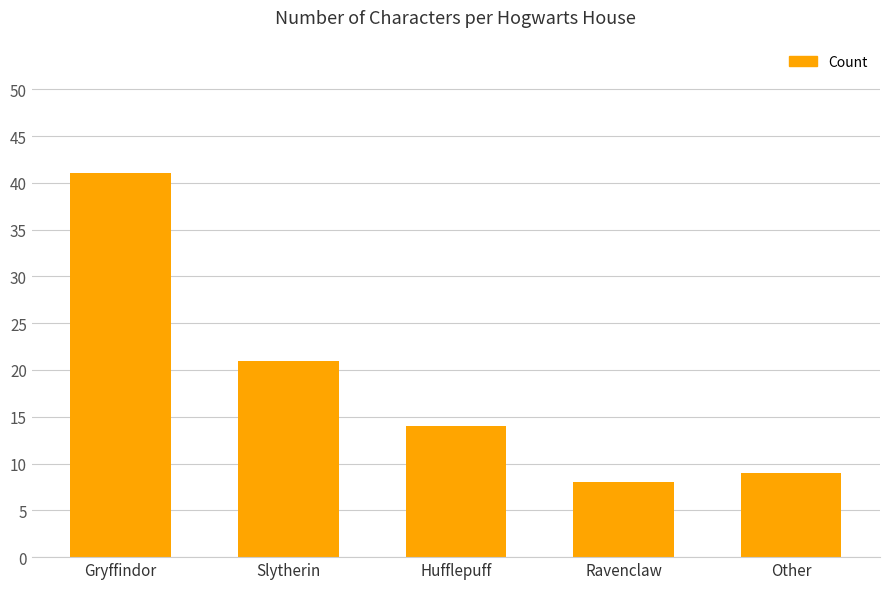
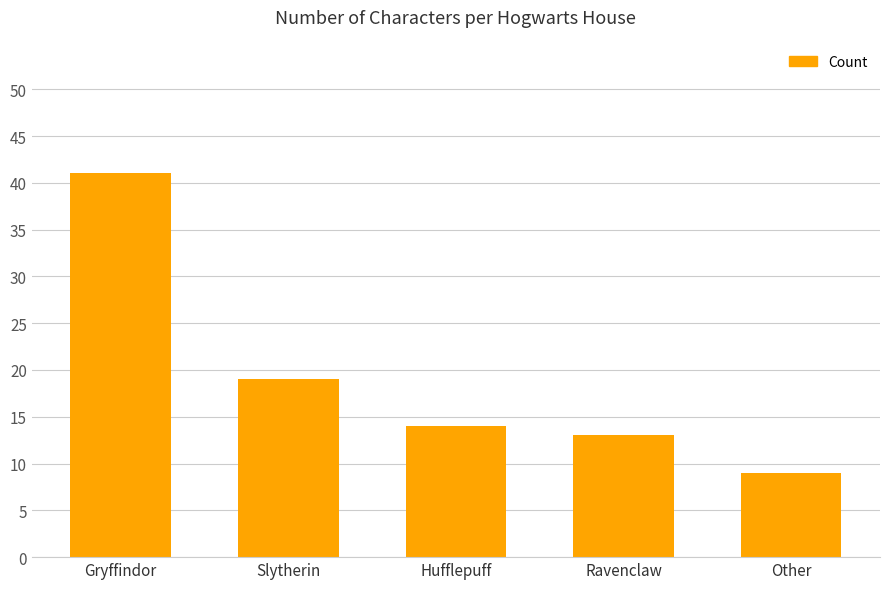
Slytherin: 21 -> 19
Ravenclaw: 8 -> 13
